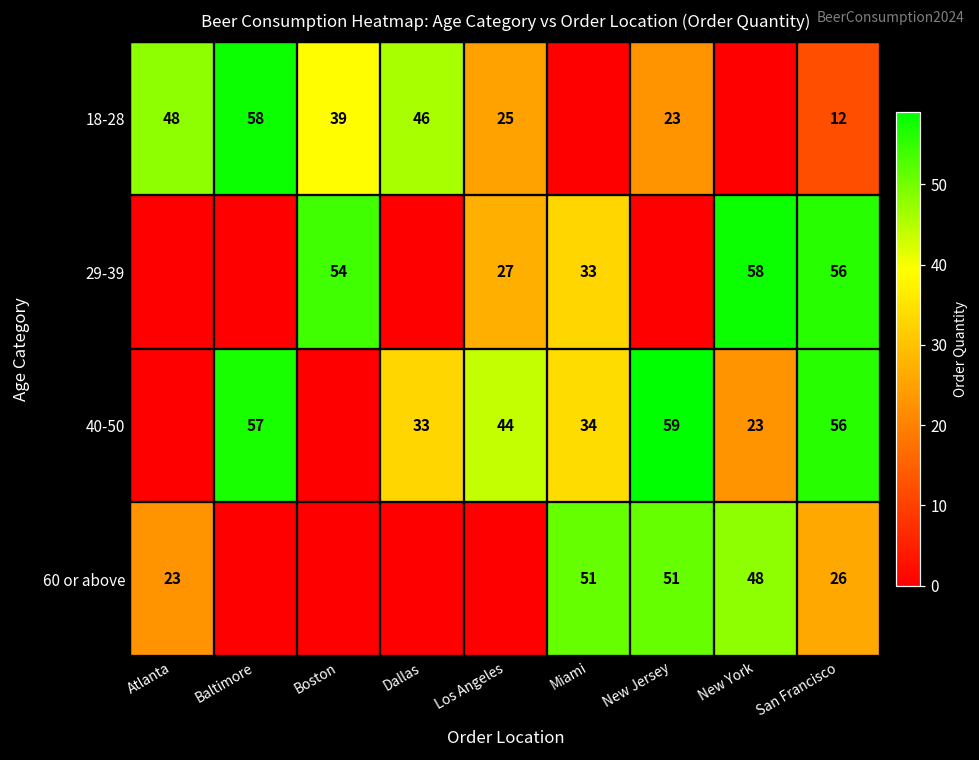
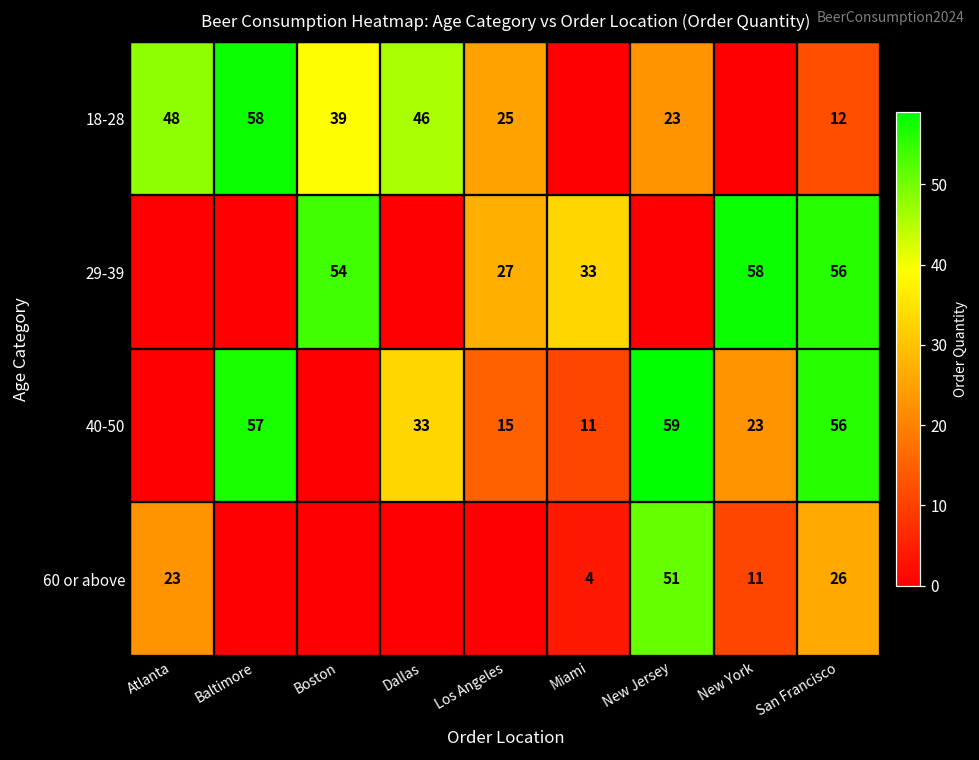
40-50, Los Angeles: 44 -> 15
40-50, Miami: 34 -> 11
60 or above, Miami: 51 -> 4
60 or above, New York: 48 -> 11
